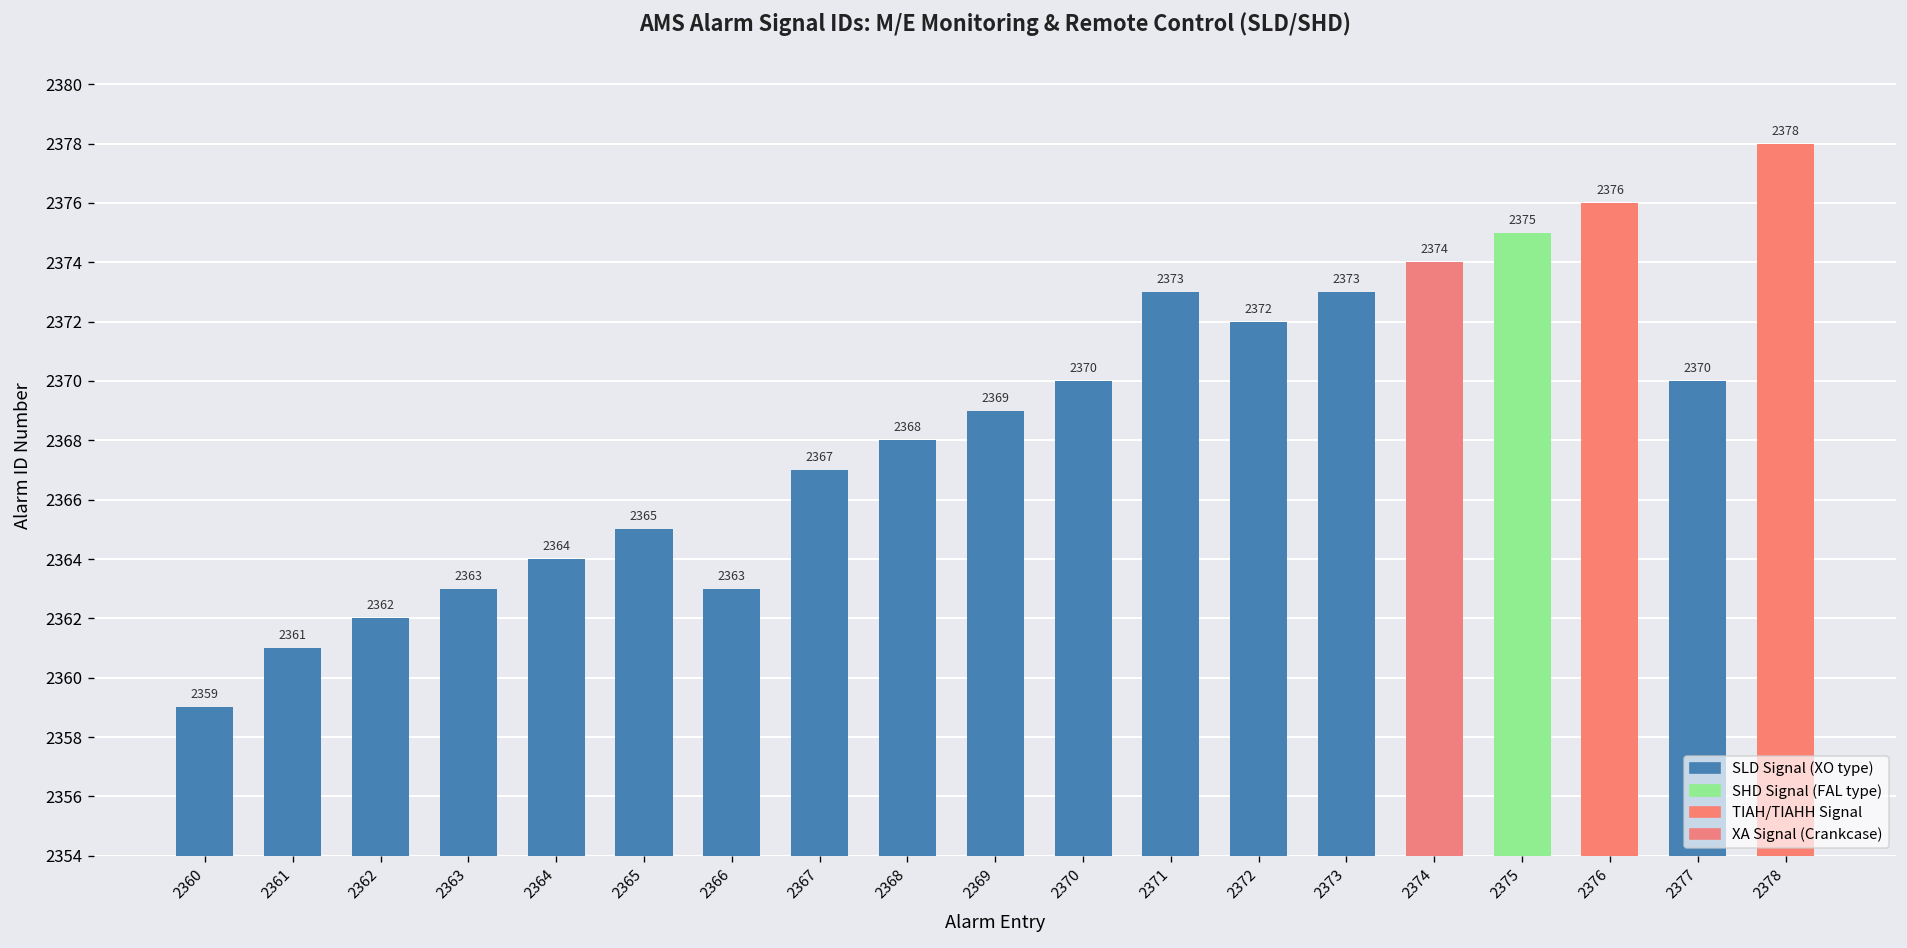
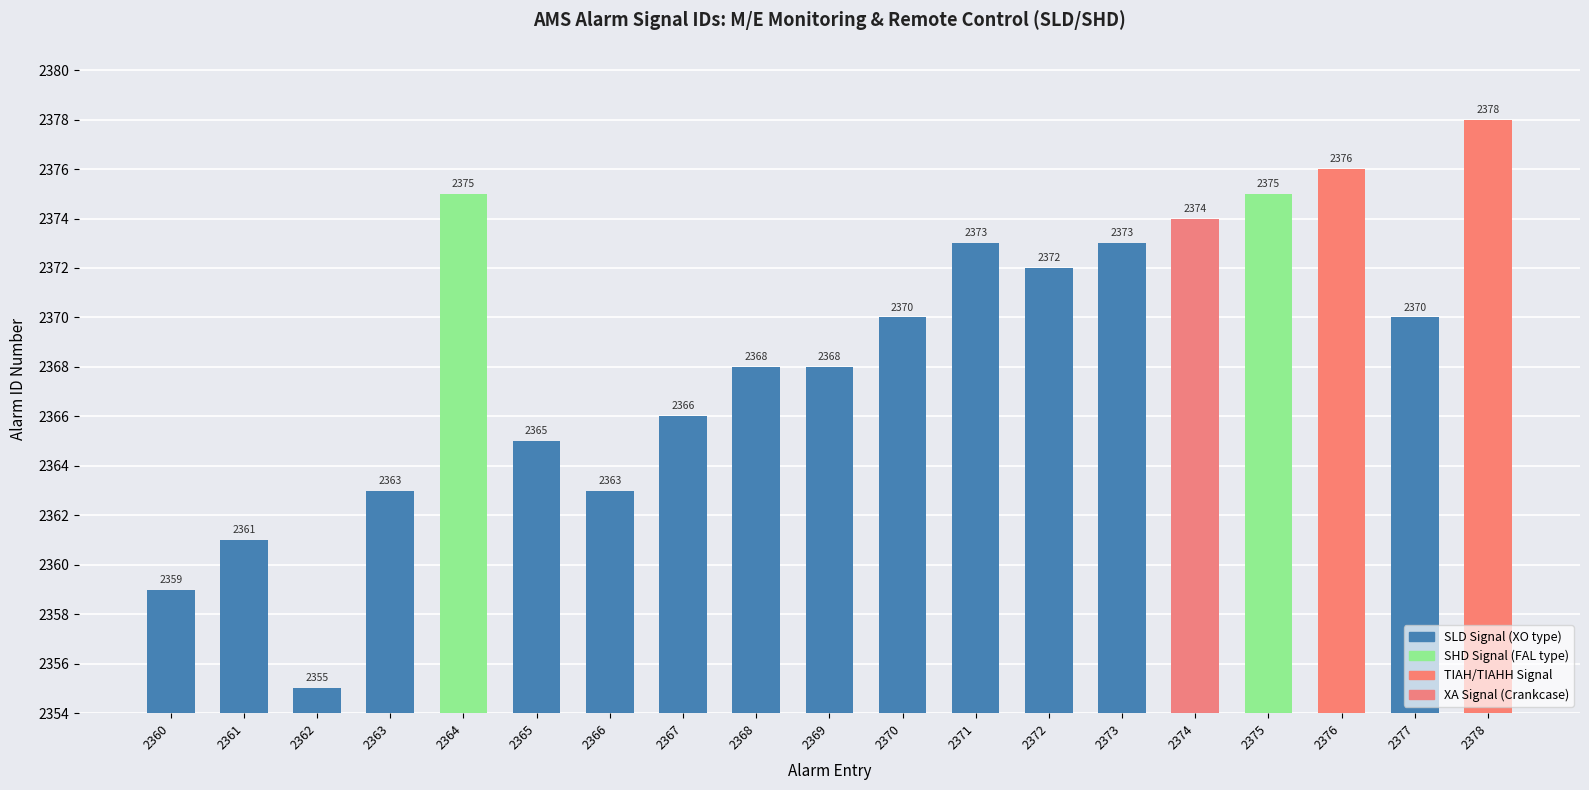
2362: 2362 -> 2355
2364: 2364 -> 2375
2367: 2367 -> 2366
2369: 2369 -> 2368
